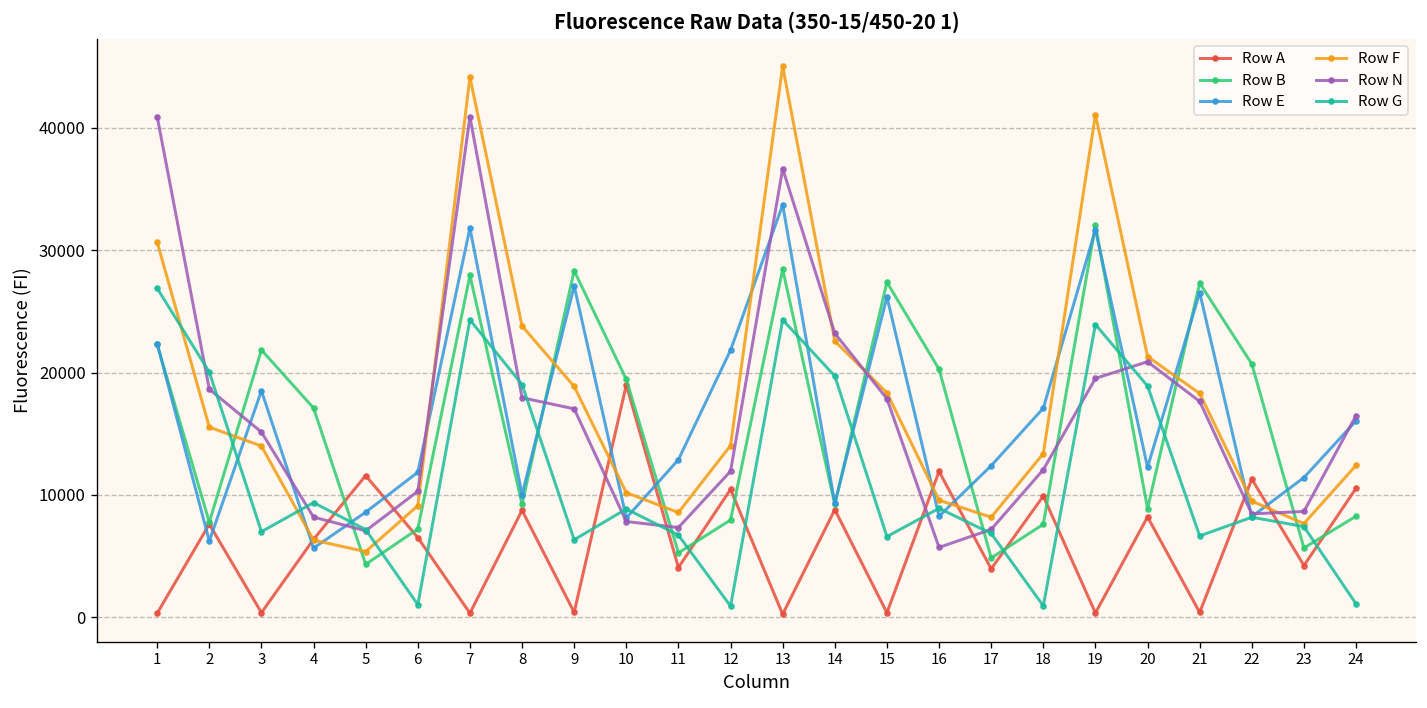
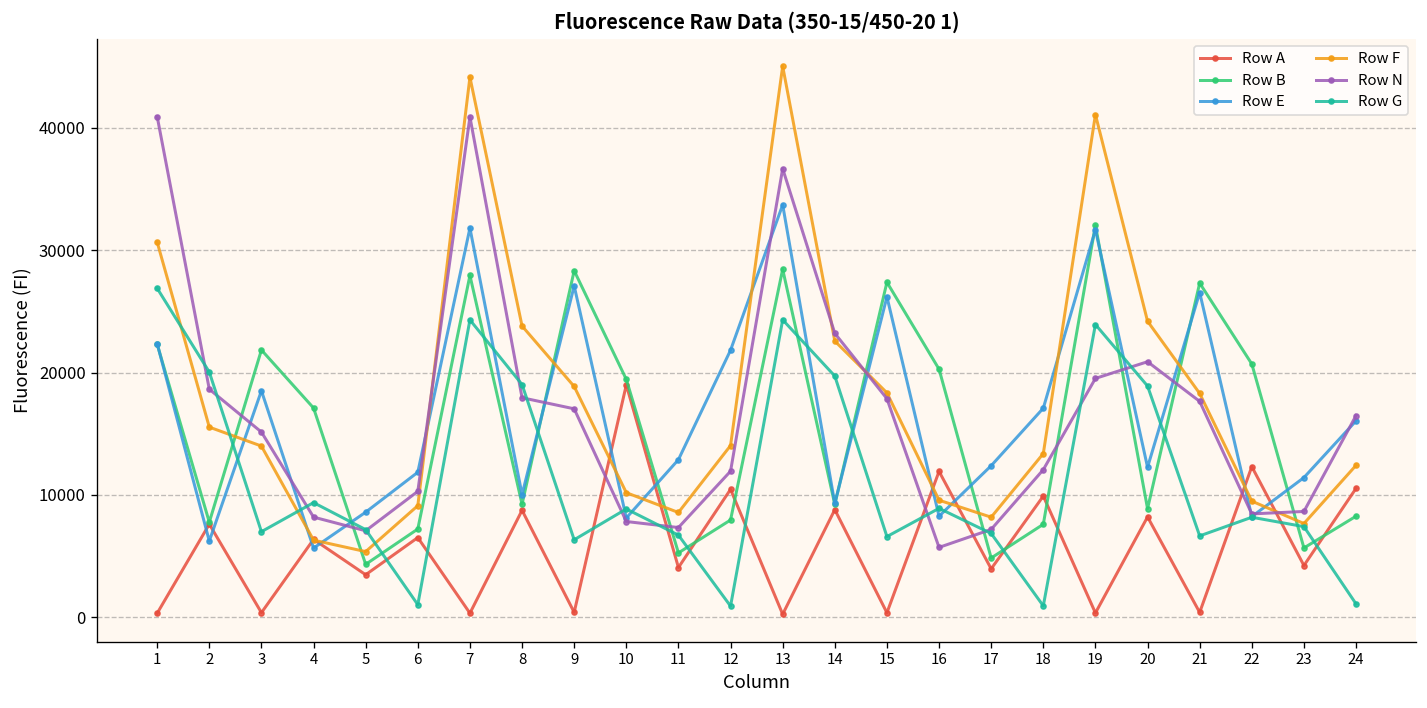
Row A, 5: 11600 -> 3500
Row F, 20: 21300 -> 24200
Row A, 22: 11300 -> 12300
